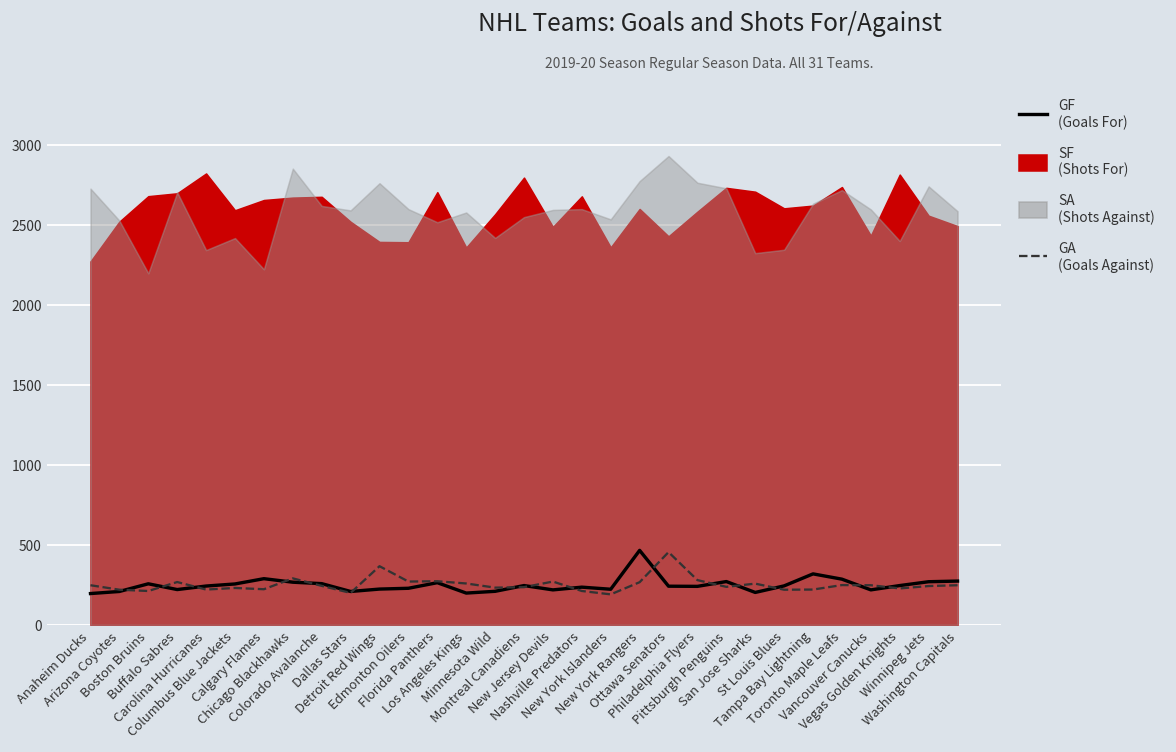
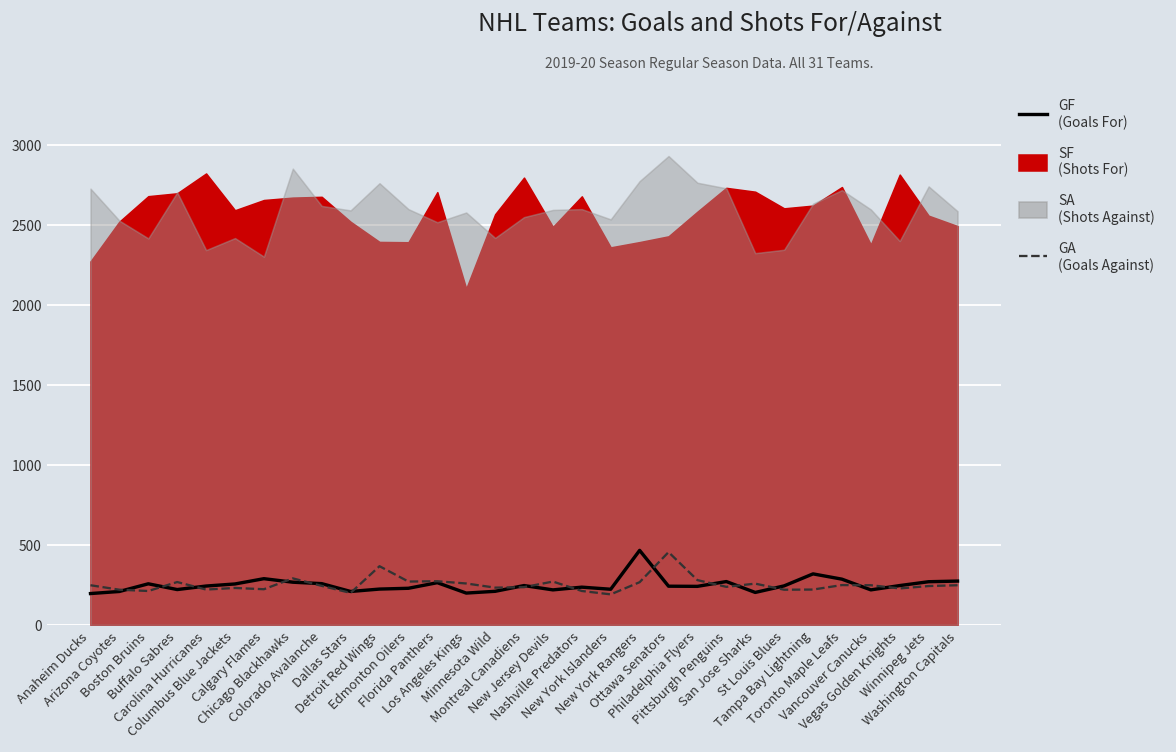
SA (Shots Against), Boston Bruins: 2200 -> 2420
SA (Shots Against), Calgary Flames: 2220 -> 2300
SF (Shots For), Los Angeles Kings: 2360 -> 2100
SF (Shots For), New York Rangers: 2600 -> 2390
SF (Shots For), Vancouver Canucks: 2430 -> 2380
